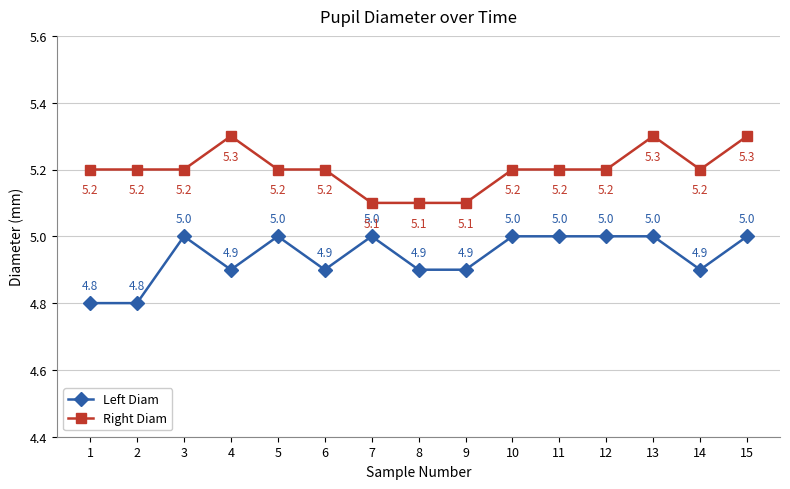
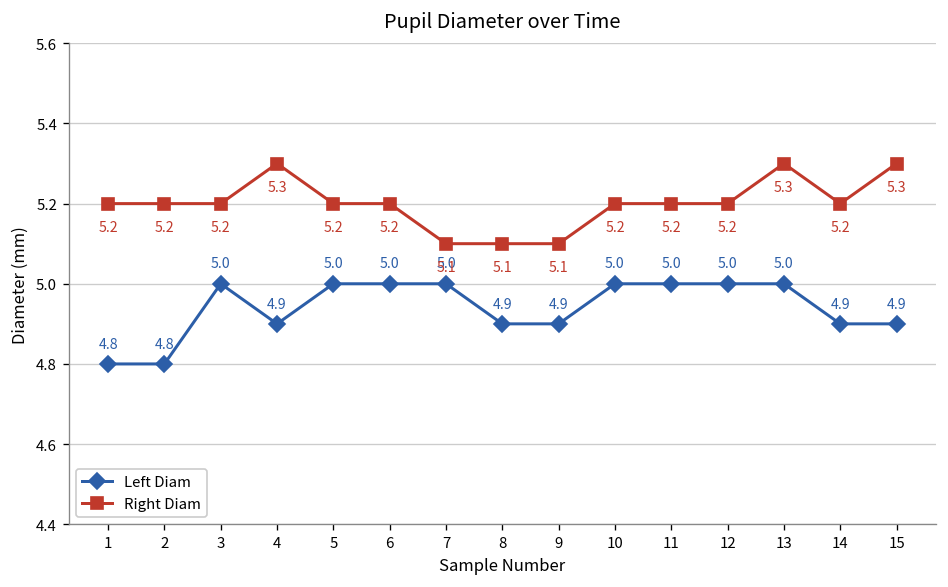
Left Diam, 6: 4.9 -> 5.0
Left Diam, 15: 5.0 -> 4.9
